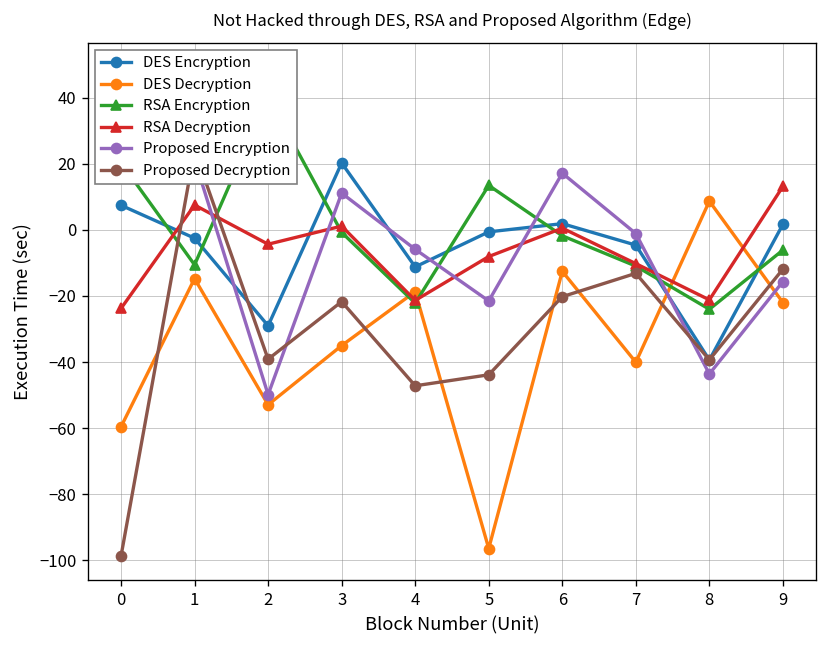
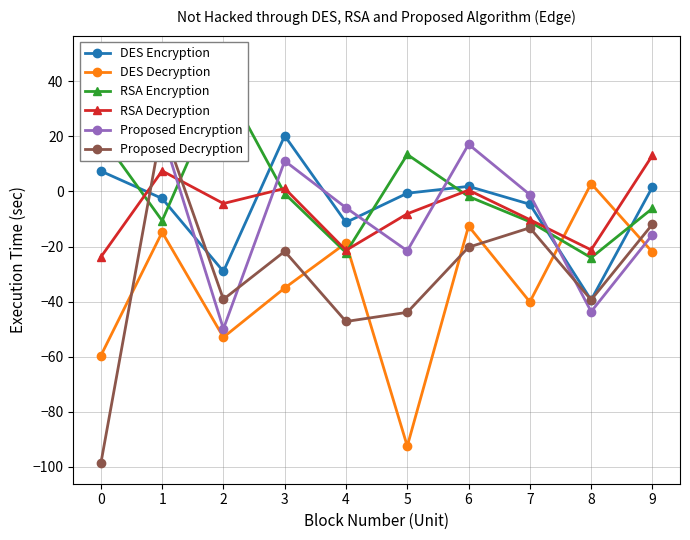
DES Decryption, 5: -96 -> -92
DES Decryption, 8: 9 -> 3
